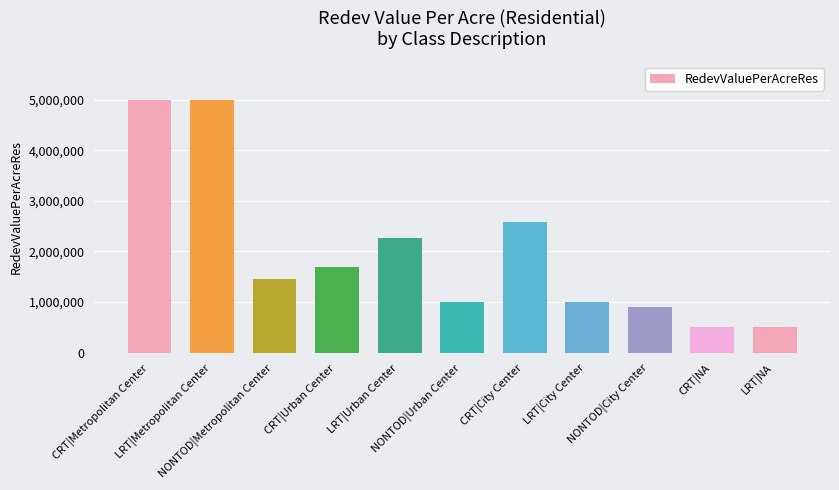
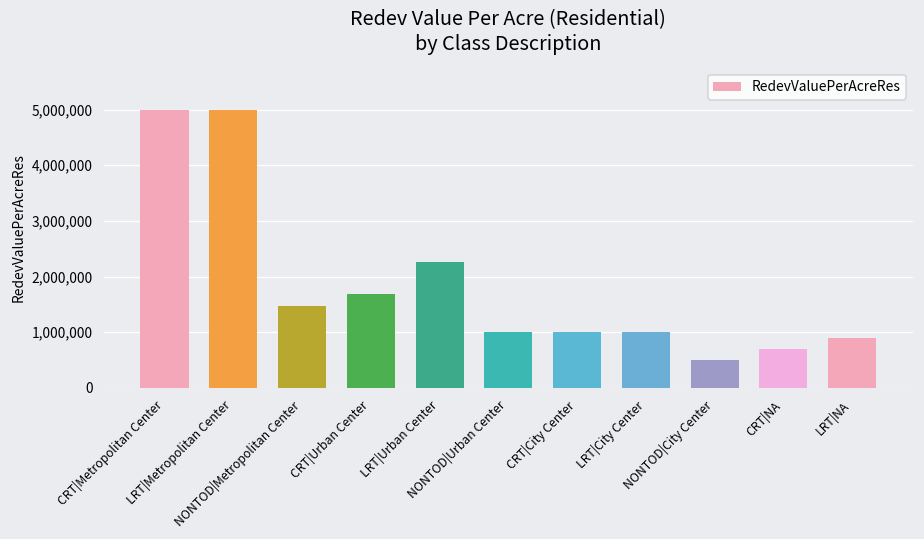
CRT|City Center: 2,600,000 -> 1,000,000
NONTOD|City Center: 900,000 -> 500,000
CRT|NA: 500,000 -> 700,000
LRT|NA: 500,000 -> 900,000
